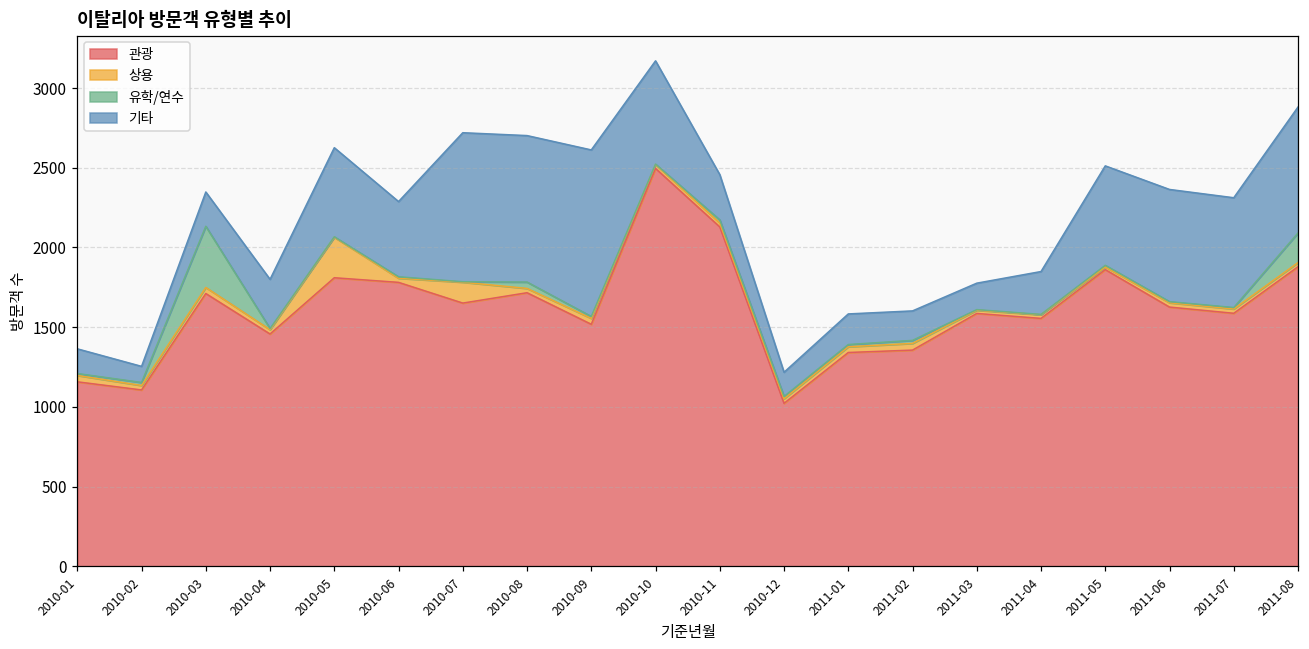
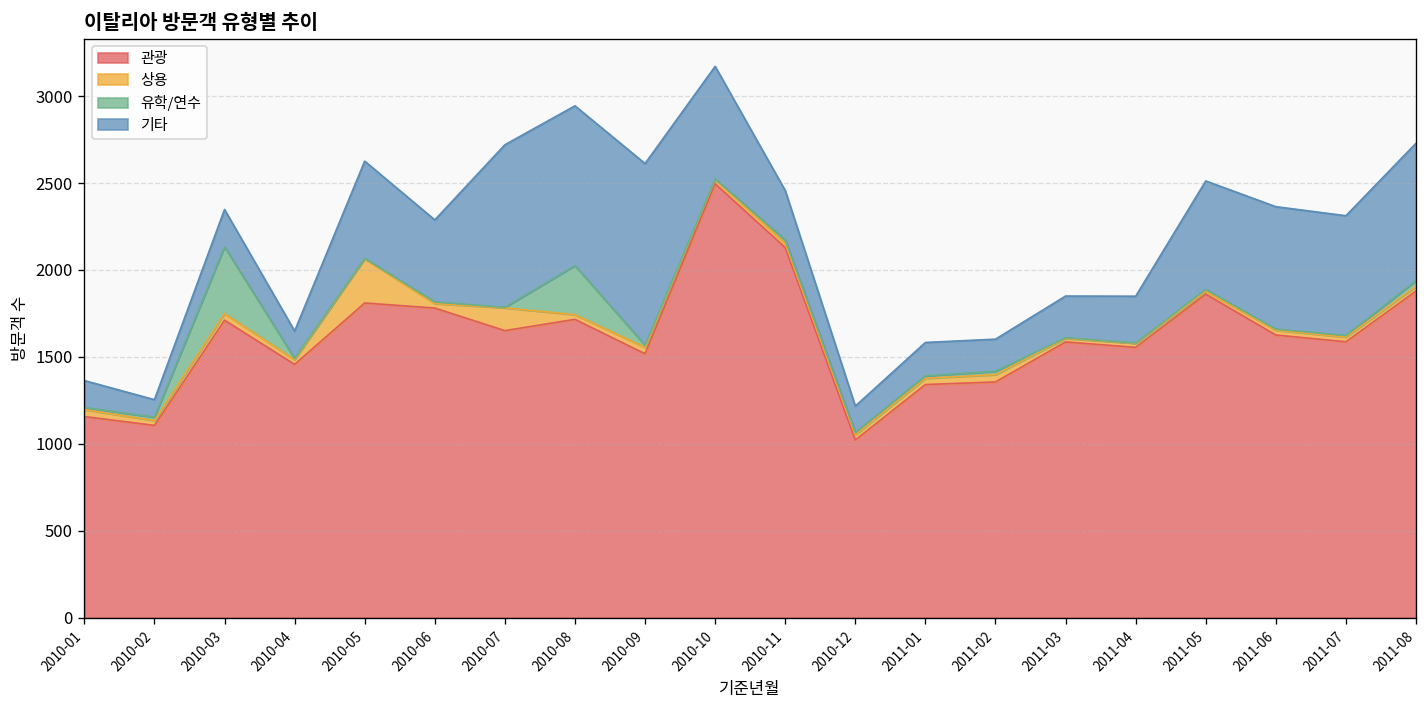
기타, 2010-04: 310 -> 160
유학/연수, 2010-08: 40 -> 280
기타, 2011-03: 170 -> 240
유학/연수, 2011-08: 190 -> 30
